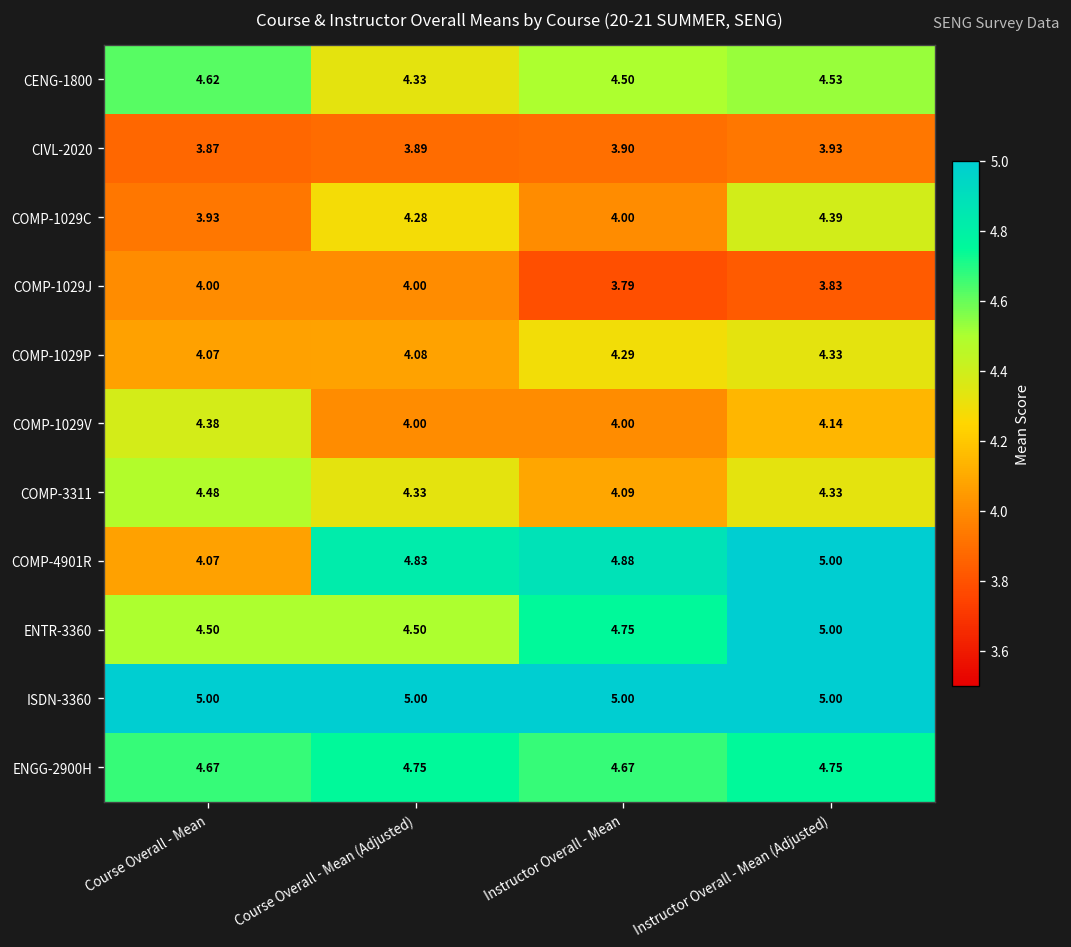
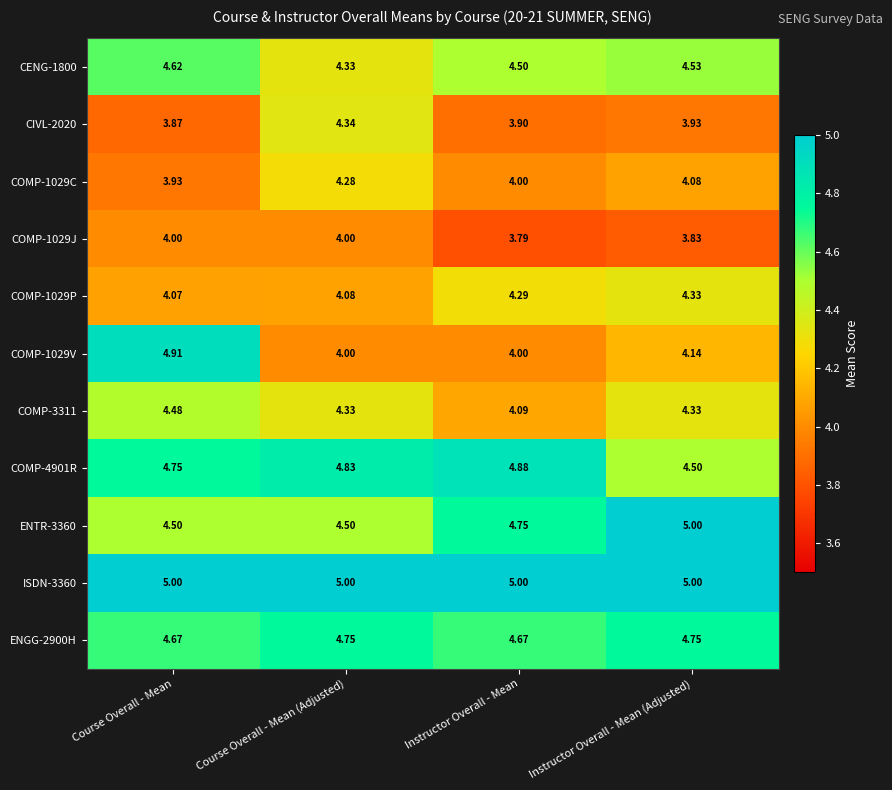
CIVL-2020, Course Overall - Mean (Adjusted): 3.89 -> 4.34
COMP-1029C, Instructor Overall - Mean (Adjusted): 4.39 -> 4.08
COMP-1029V, Course Overall - Mean: 4.38 -> 4.91
COMP-4901R, Course Overall - Mean: 4.07 -> 4.75
COMP-4901R, Instructor Overall - Mean (Adjusted): 5.00 -> 4.50
